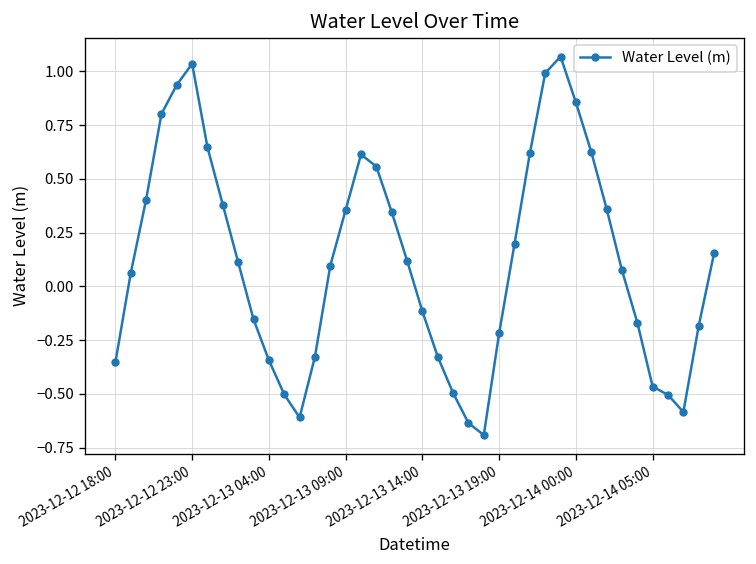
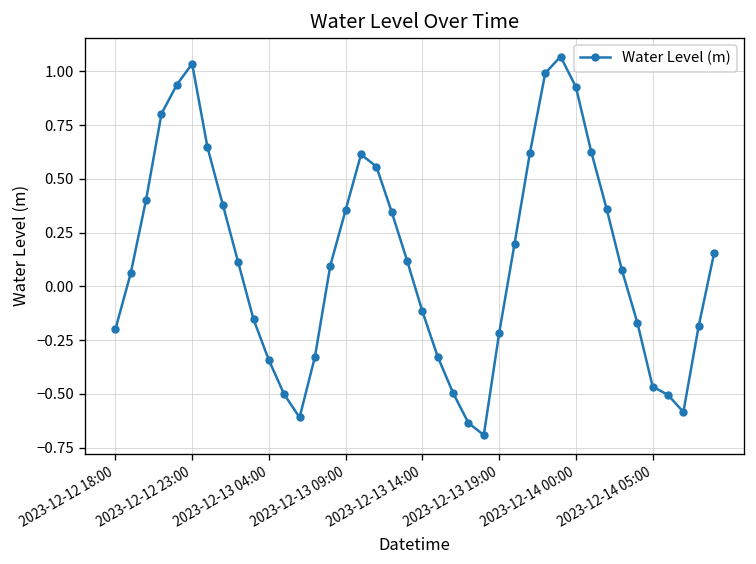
2023-12-12 18:00: -0.35 -> -0.20
2023-12-14 00:00: 0.85 -> 0.93
